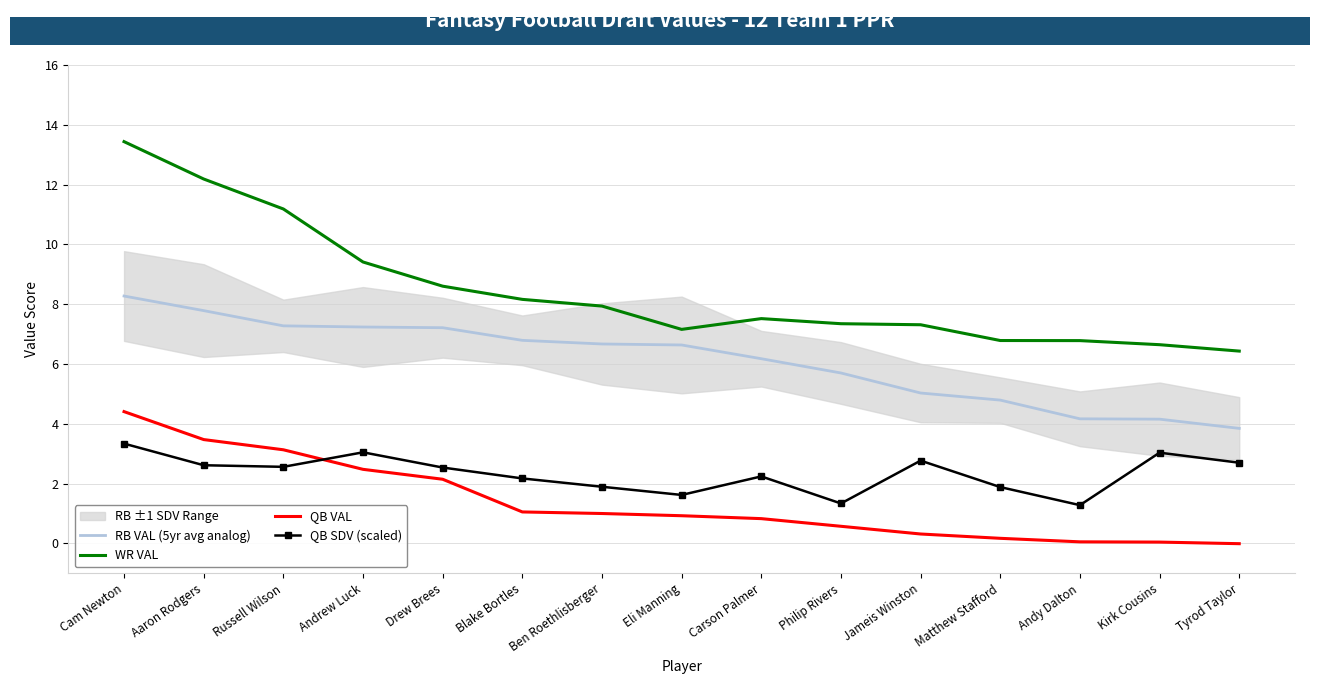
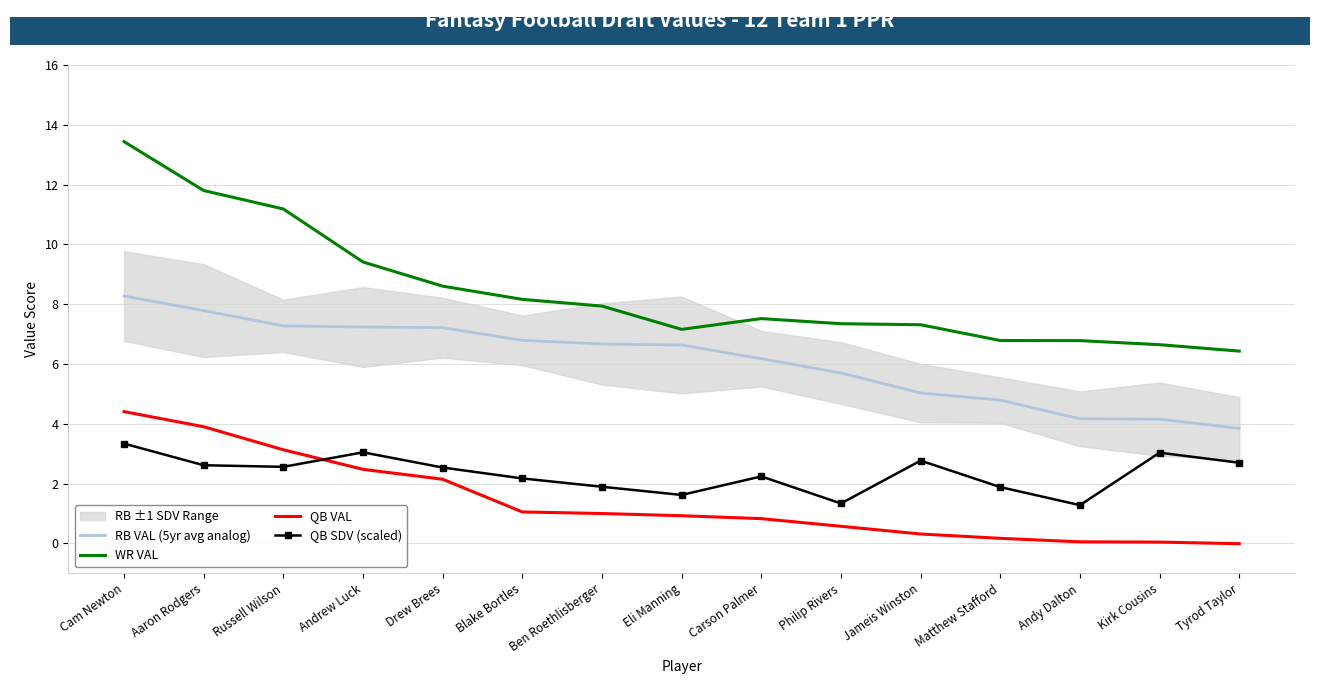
WR VAL, Aaron Rodgers: 12.2 -> 11.8
QB VAL, Aaron Rodgers: 3.5 -> 3.9
